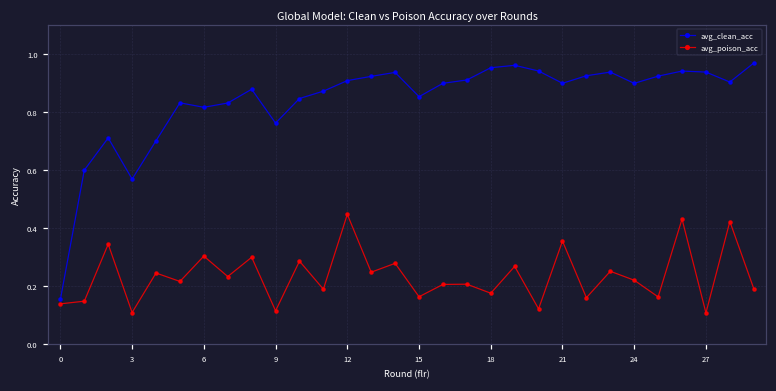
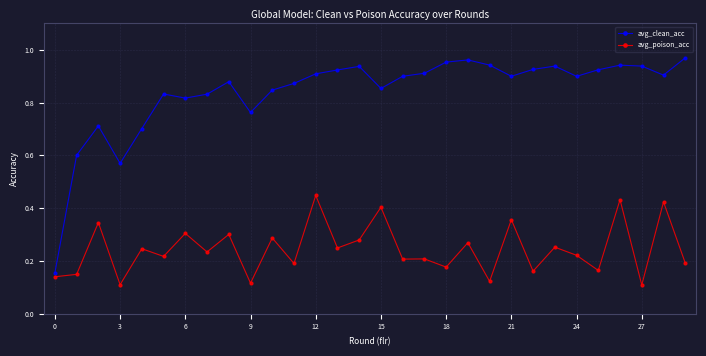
avg_poison_acc, 15: 0.16 -> 0.40
